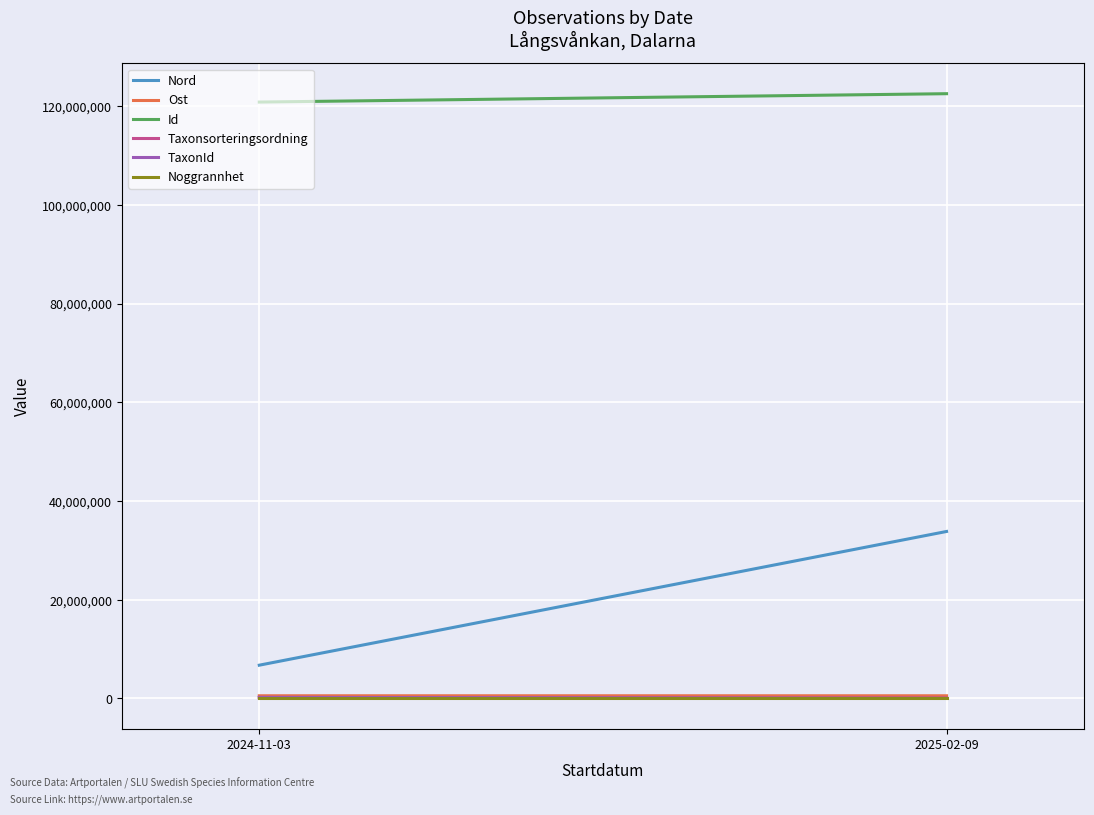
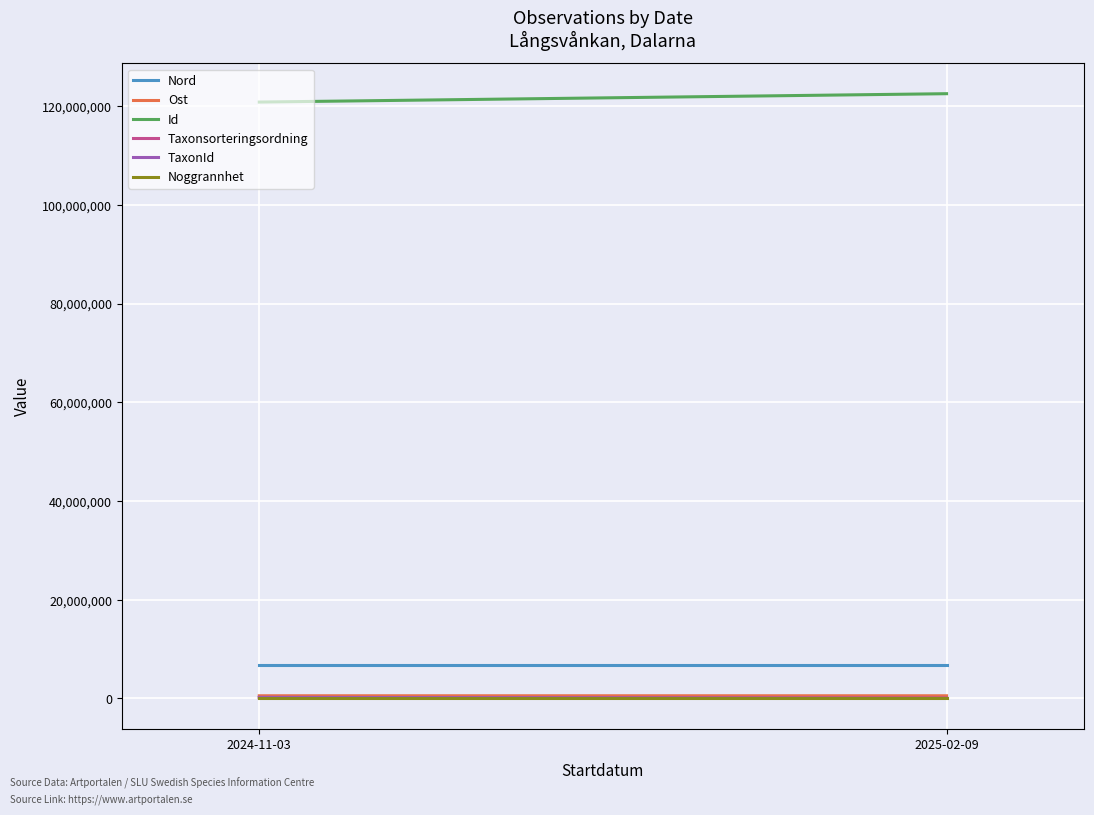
Nord, 2025-02-09: 34,000,000 -> 7,000,000
